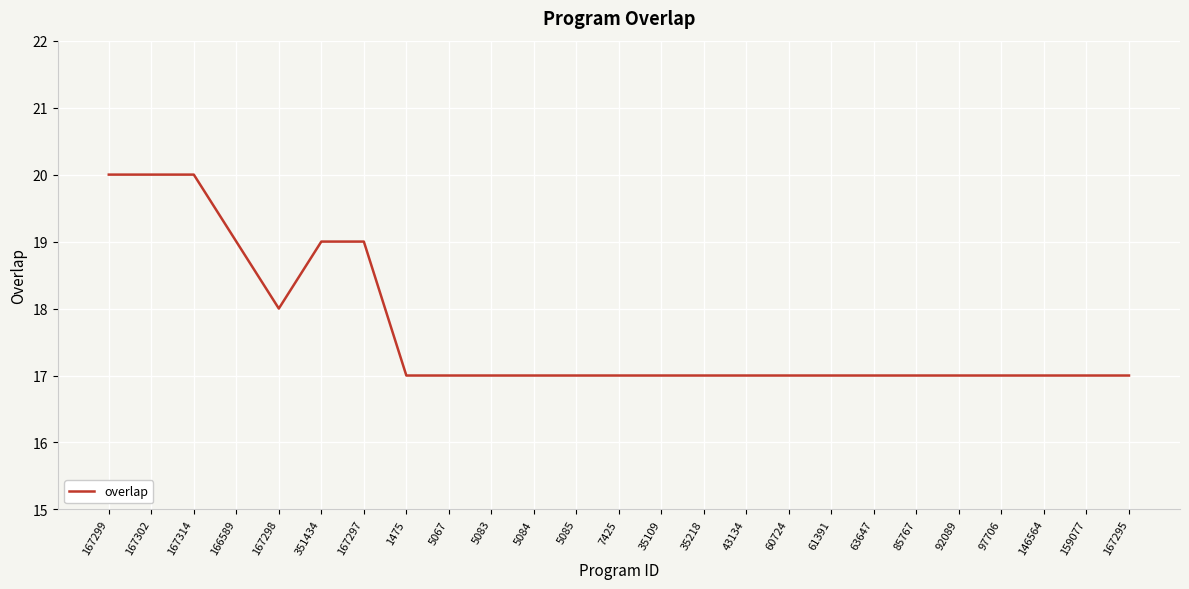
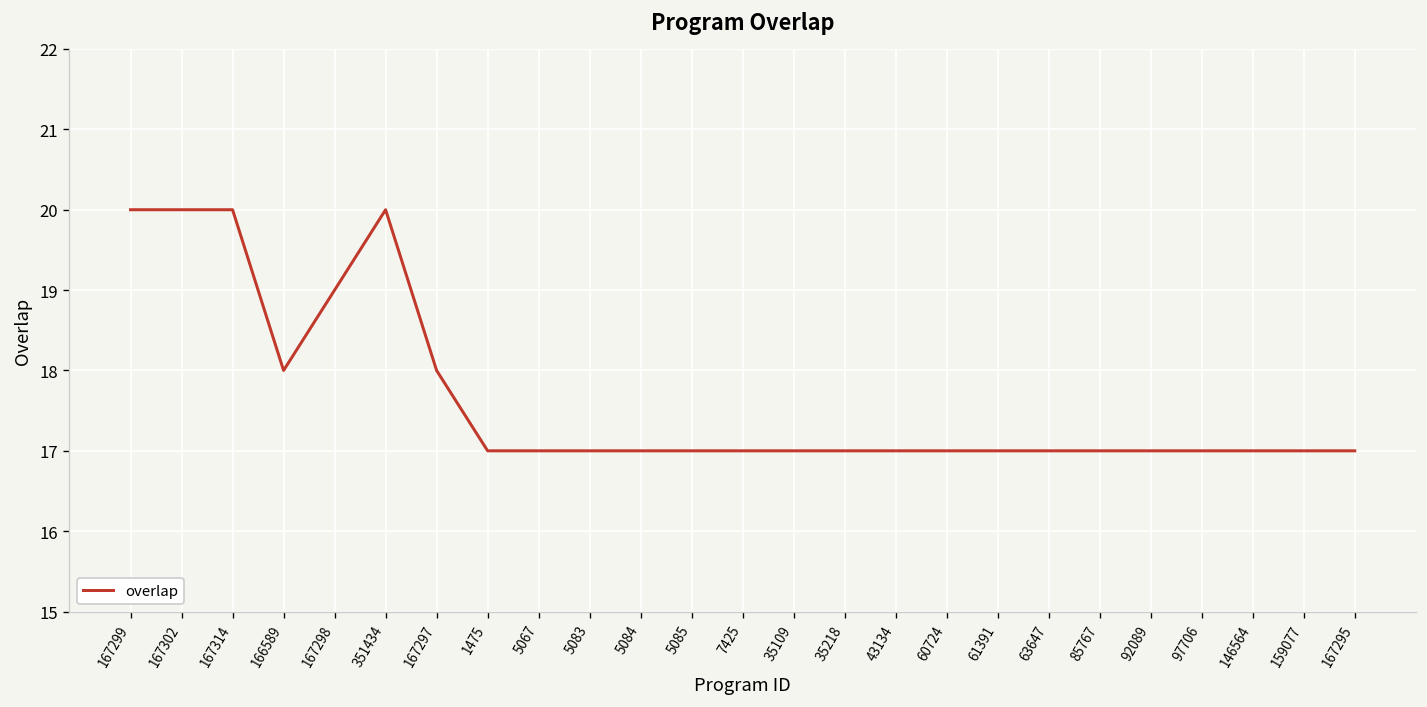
166589: 19 -> 18
167298: 18 -> 19
351434: 19 -> 20
167297: 19 -> 18
